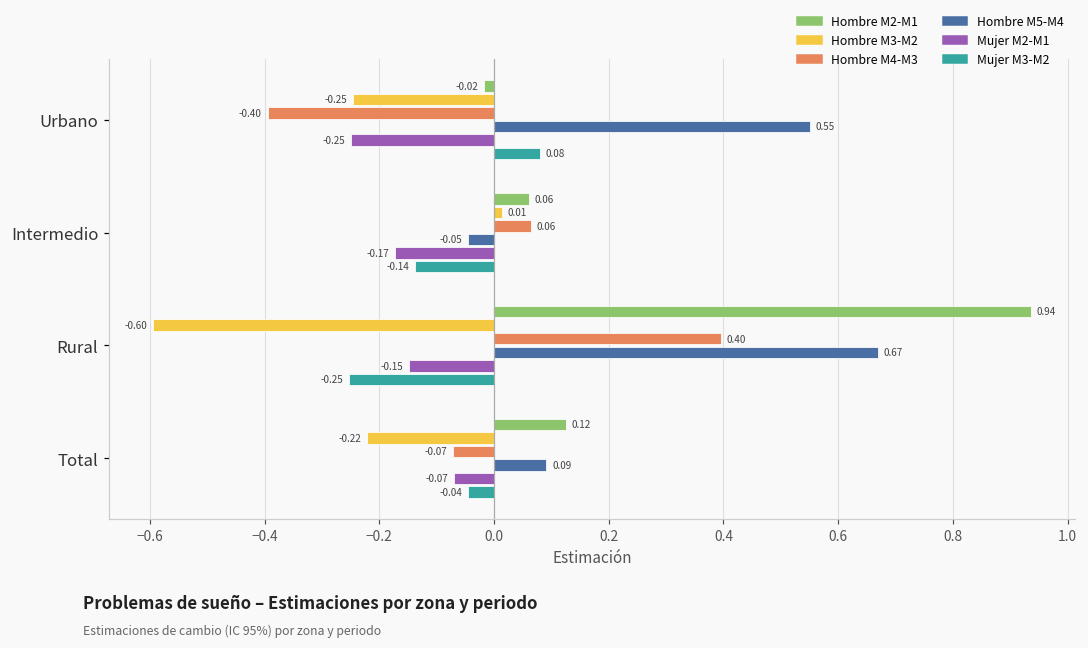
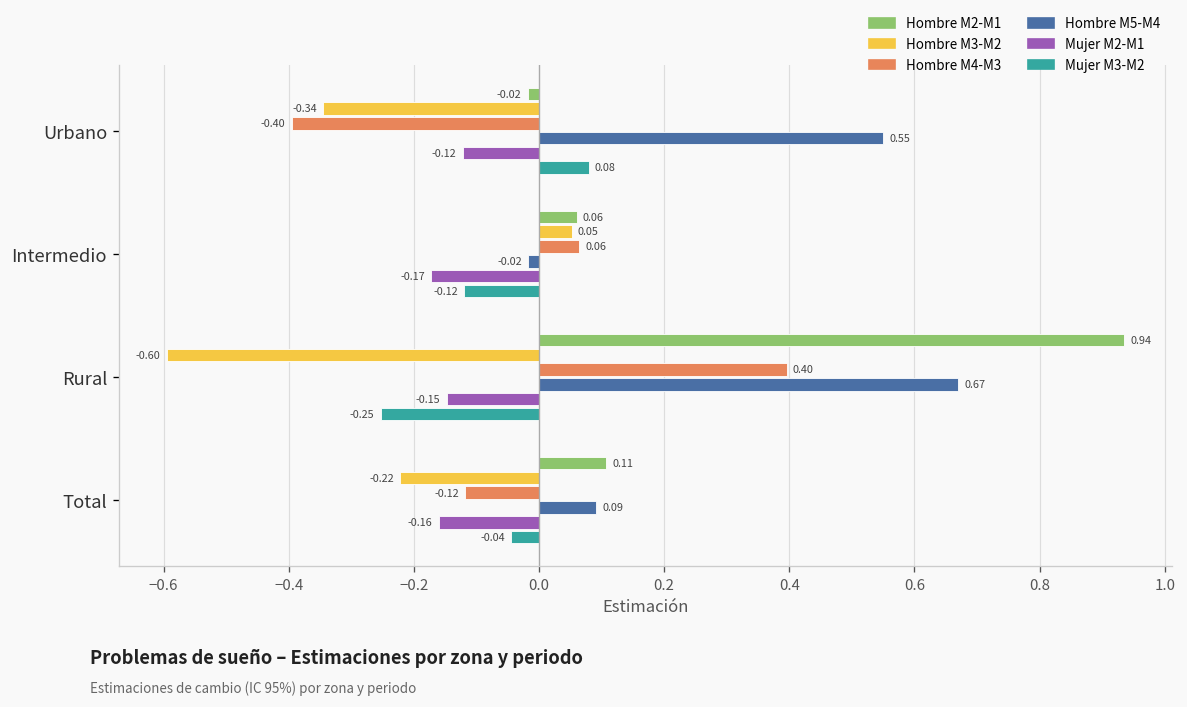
Hombre M3-M2, Urbano: -0.25 -> -0.34
Mujer M2-M1, Urbano: -0.25 -> -0.12
Hombre M3-M2, Intermedio: 0.01 -> 0.05
Hombre M5-M4, Intermedio: -0.05 -> -0.02
Mujer M3-M2, Intermedio: -0.14 -> -0.12
Hombre M2-M1, Total: 0.12 -> 0.11
Hombre M4-M3, Total: -0.07 -> -0.12
Mujer M2-M1, Total: -0.07 -> -0.16
